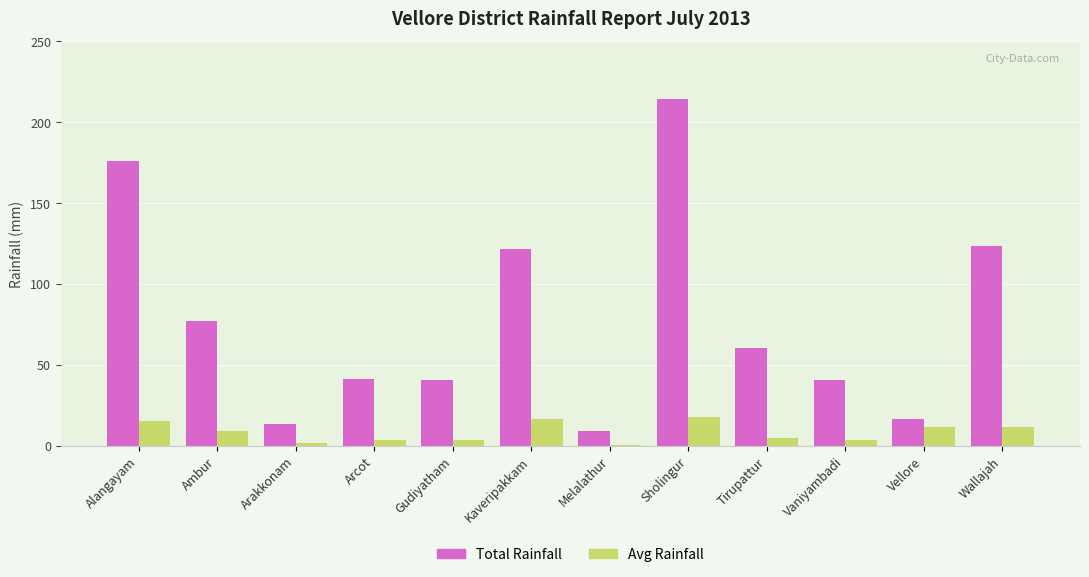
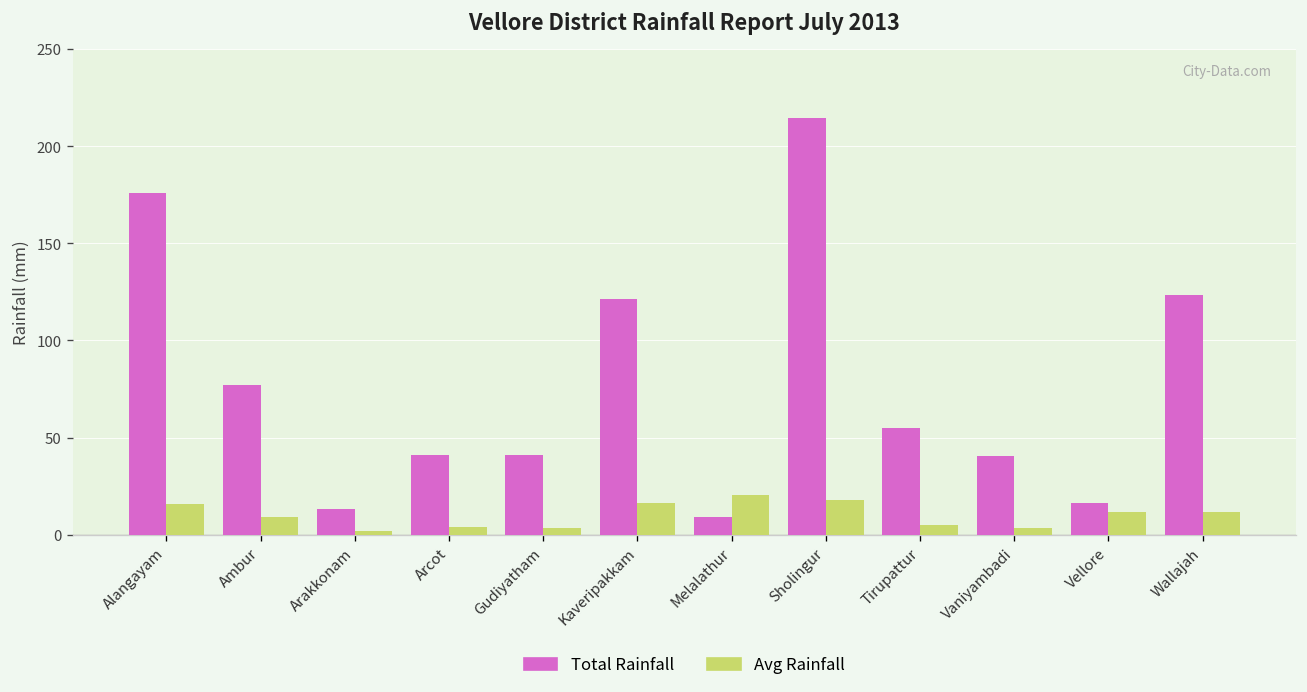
Avg Rainfall, Melalathur: 1 -> 20
Total Rainfall, Tirupattur: 61 -> 55
